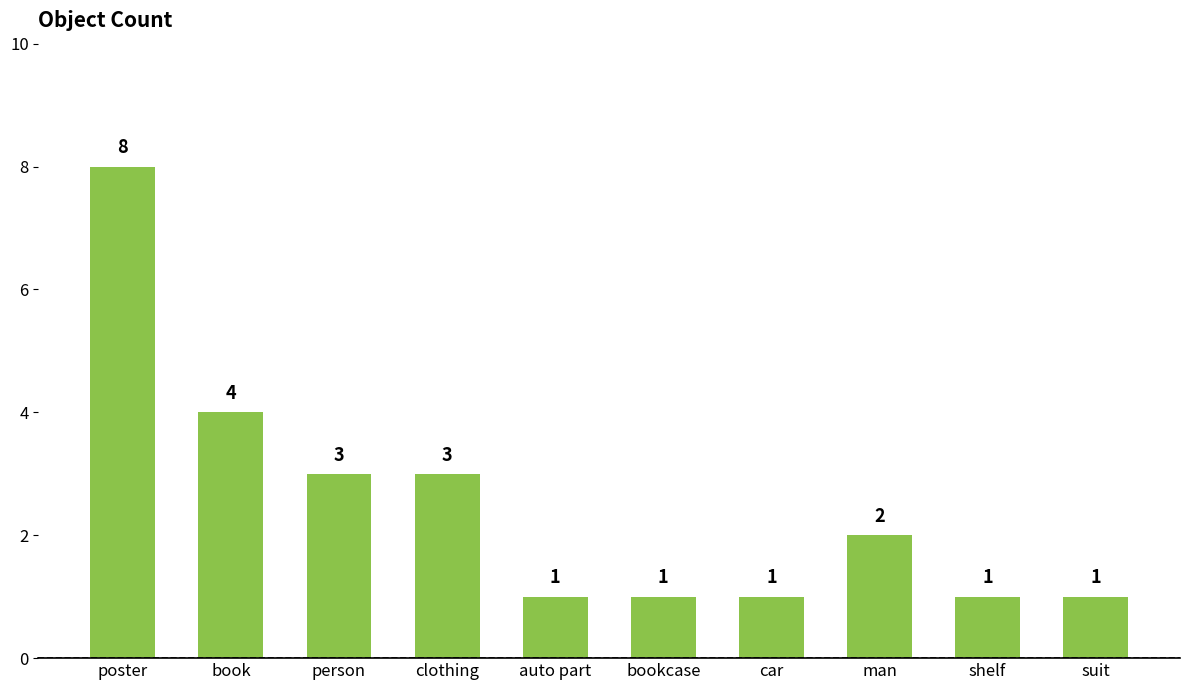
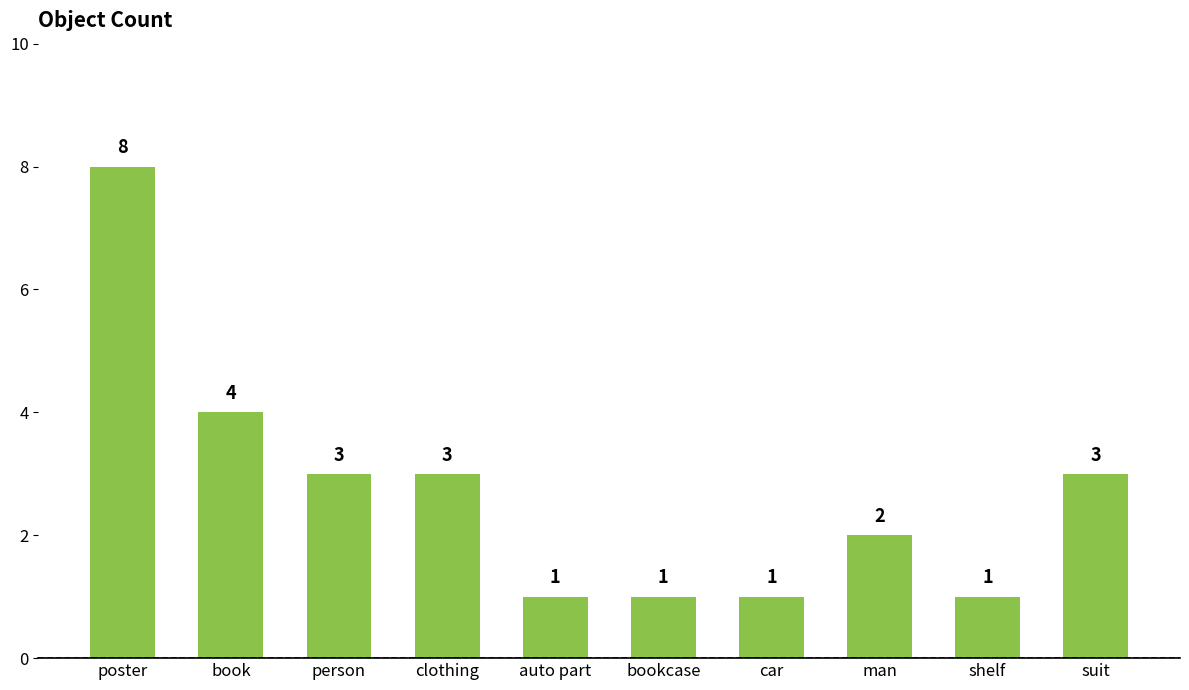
suit: 1 -> 3
